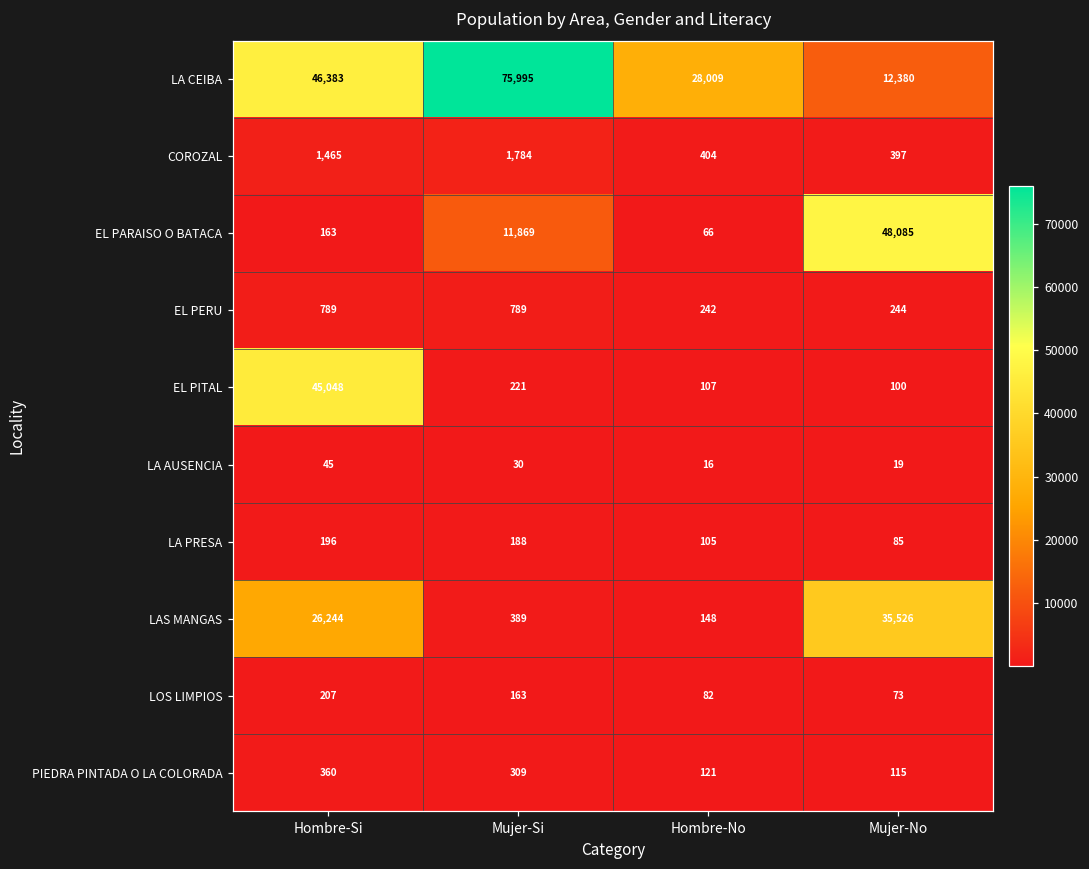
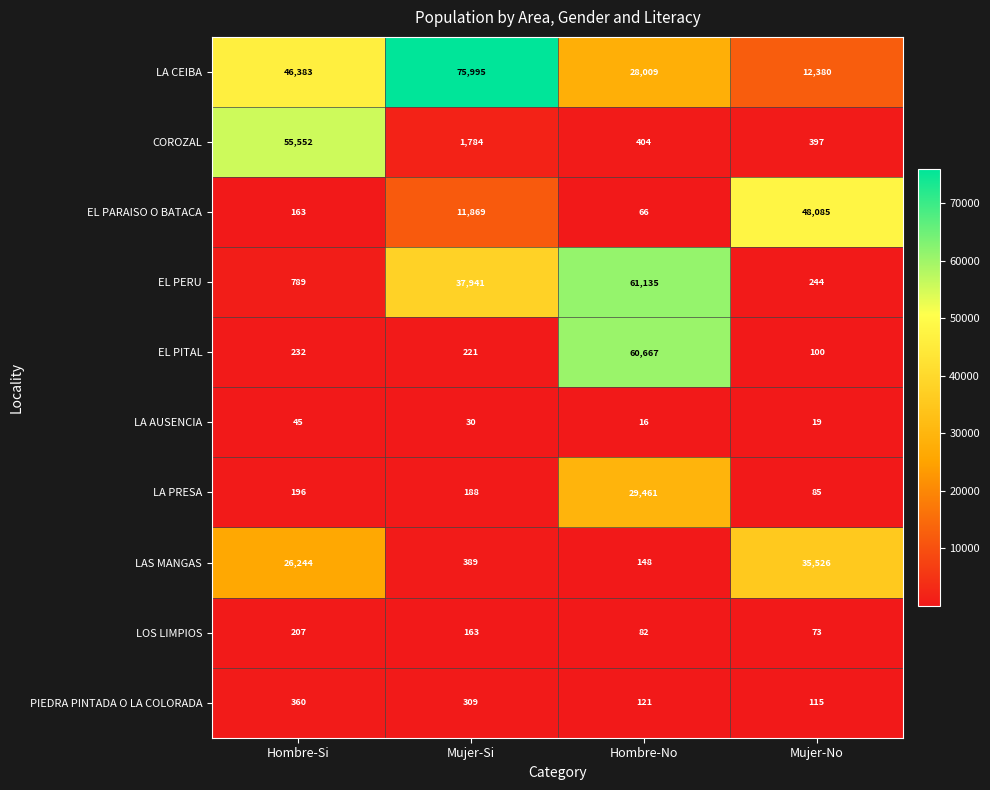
COROZAL, Hombre-Si: 1,465 -> 55,552
EL PERU, Mujer-Si: 789 -> 37,941
EL PERU, Hombre-No: 242 -> 61,135
EL PITAL, Hombre-Si: 45,048 -> 232
EL PITAL, Hombre-No: 107 -> 60,667
LA PRESA, Hombre-No: 105 -> 29,461
